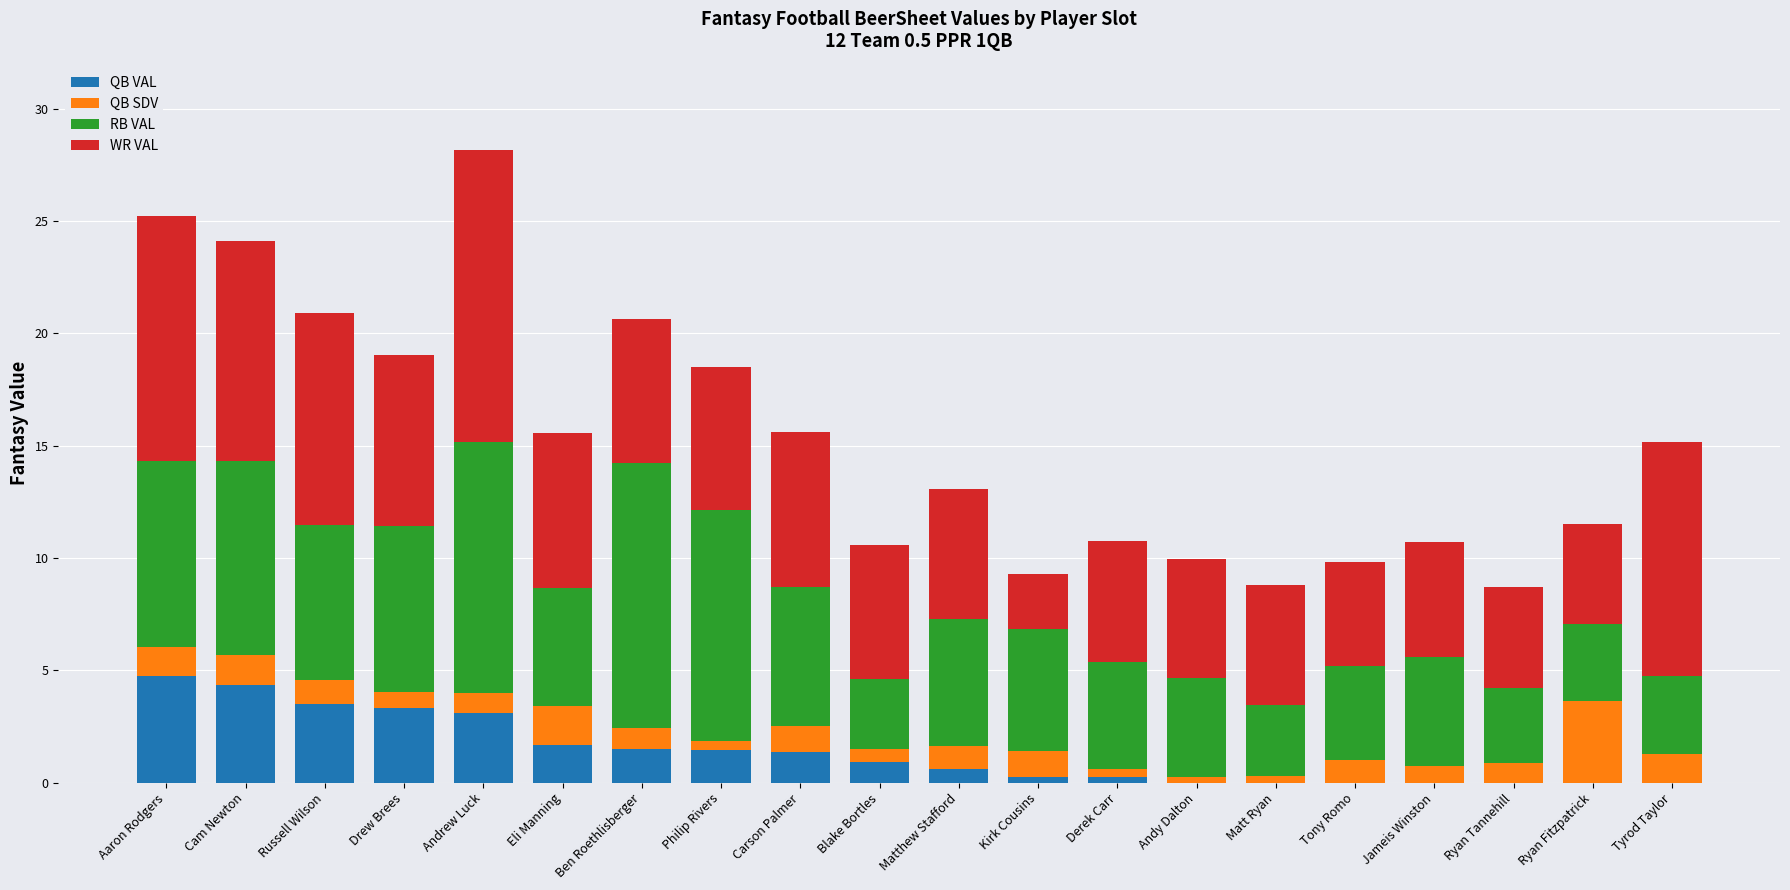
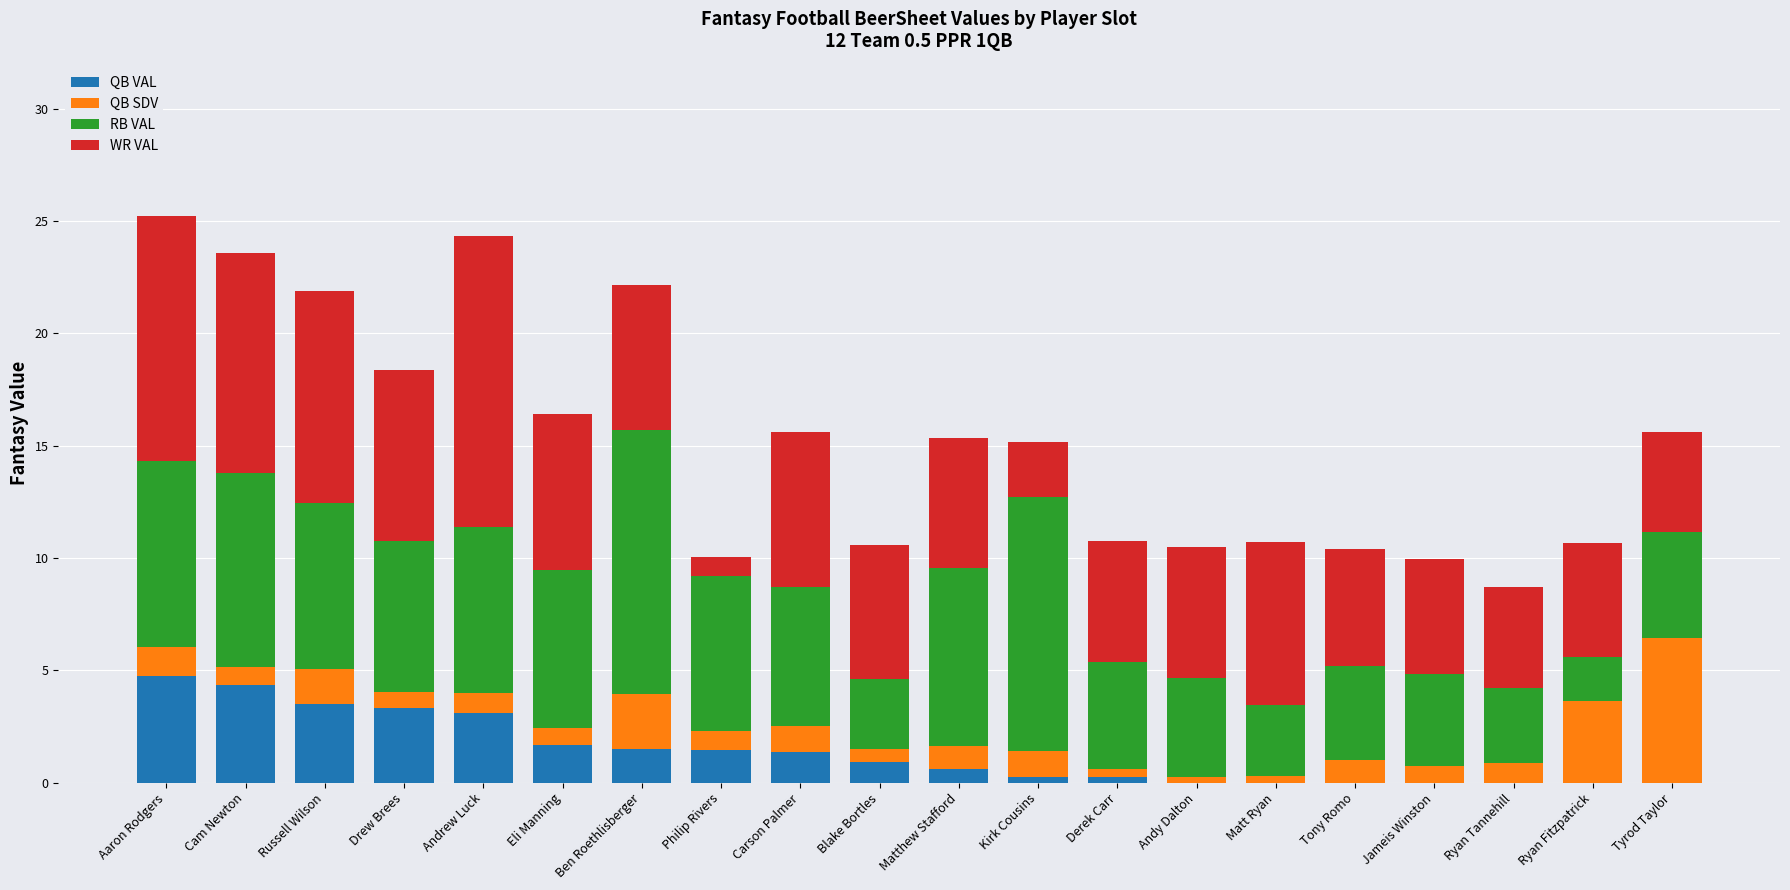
QB SDV, Cam Newton: 1.3 -> 0.8
QB SDV, Russell Wilson: 1.1 -> 1.5
RB VAL, Russell Wilson: 6.9 -> 7.4
RB VAL, Drew Brees: 7.4 -> 6.7
RB VAL, Andrew Luck: 11.2 -> 7.3
QB SDV, Eli Manning: 1.7 -> 0.8
RB VAL, Eli Manning: 5.3 -> 7.0
QB SDV, Ben Roethlisberger: 1.0 -> 2.4
QB SDV, Philip Rivers: 0.4 -> 0.8
RB VAL, Philip Rivers: 10.3 -> 6.9
WR VAL, Philip Rivers: 6.4 -> 0.9
RB VAL, Matthew Stafford: 5.6 -> 7.9
RB VAL, Kirk Cousins: 5.4 -> 11.3
WR VAL, Andy Dalton: 5.3 -> 5.9
WR VAL, Matt Ryan: 5.3 -> 7.3
WR VAL, Tony Romo: 4.7 -> 5.2
RB VAL, Jameis Winston: 4.9 -> 4.1
RB VAL, Ryan Fitzpatrick: 3.5 -> 2.0
WR VAL, Ryan Fitzpatrick: 4.4 -> 5.1
QB SDV, Tyrod Taylor: 1.3 -> 6.4
RB VAL, Tyrod Taylor: 3.5 -> 4.7
WR VAL, Tyrod Taylor: 10.4 -> 4.4
